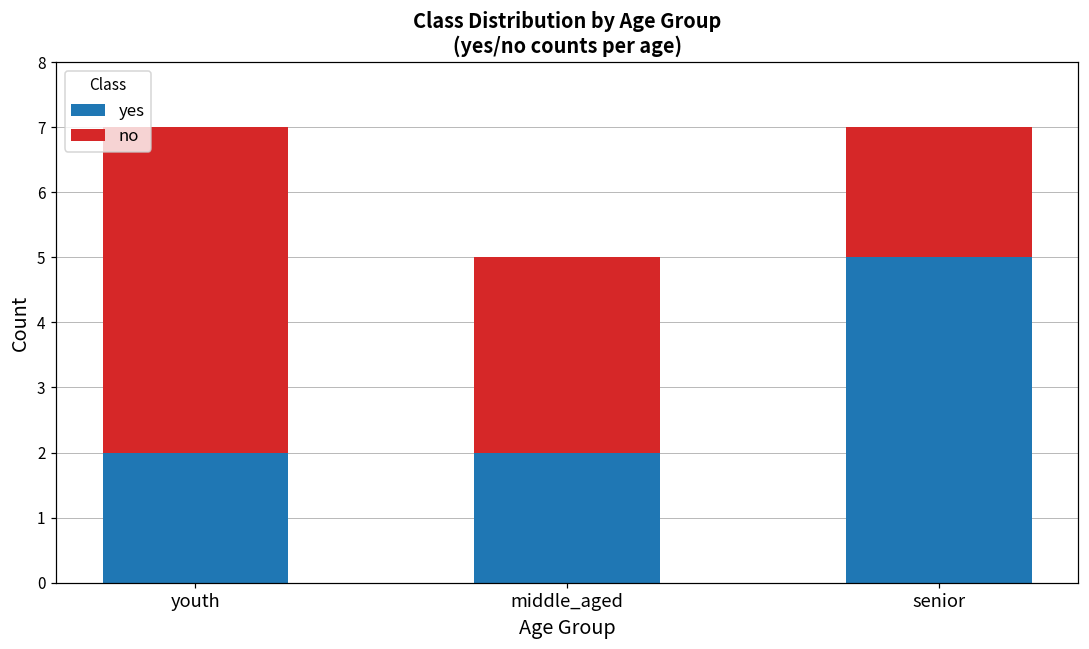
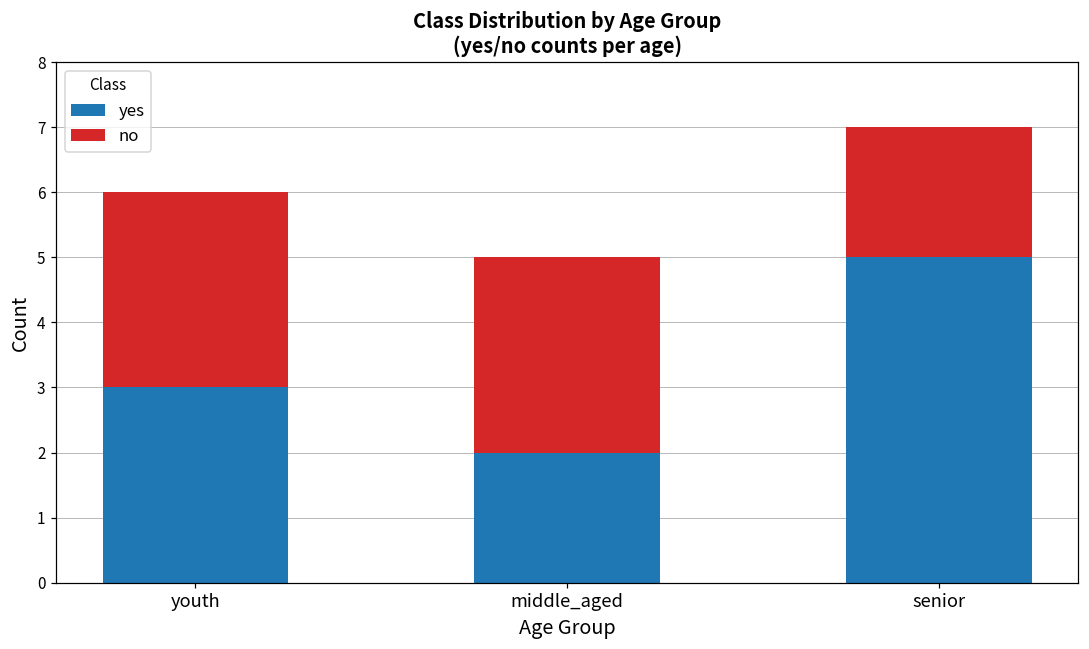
yes, youth: 2 -> 3
no, youth: 5 -> 3
